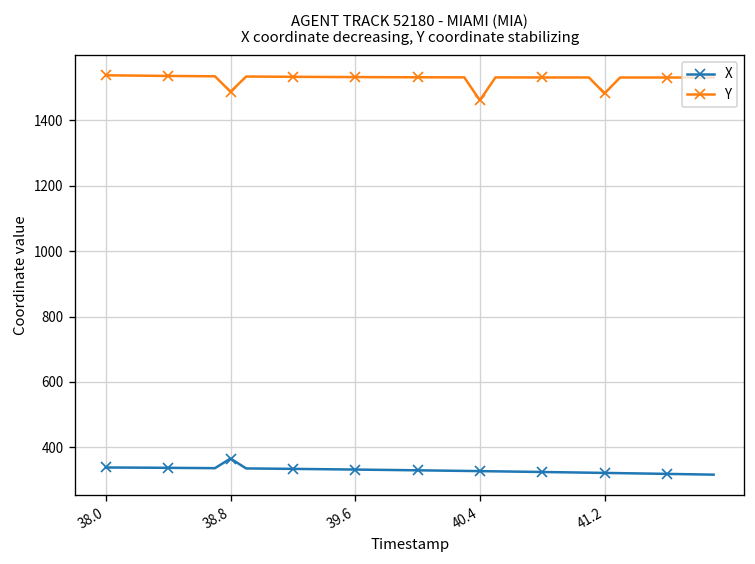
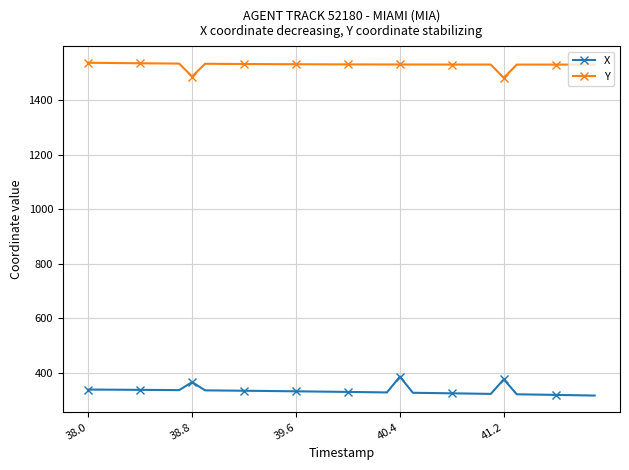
X, 40.4: 330 -> 390
Y, 40.4: 1460 -> 1530
X, 41.2: 320 -> 380
